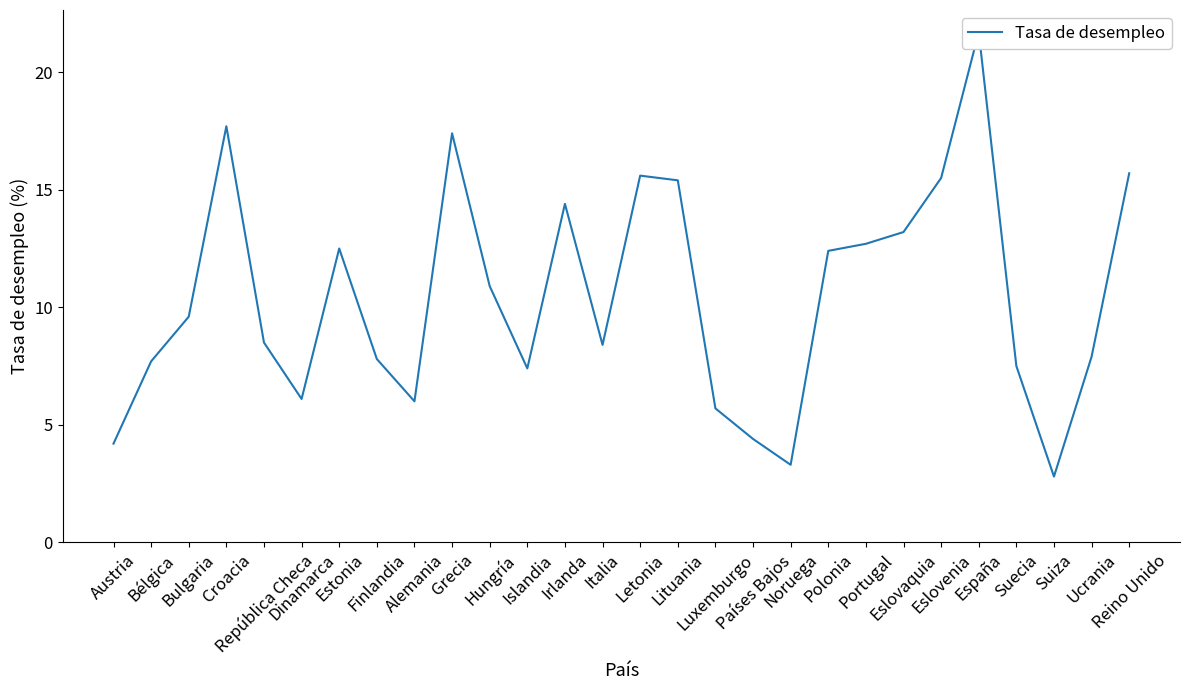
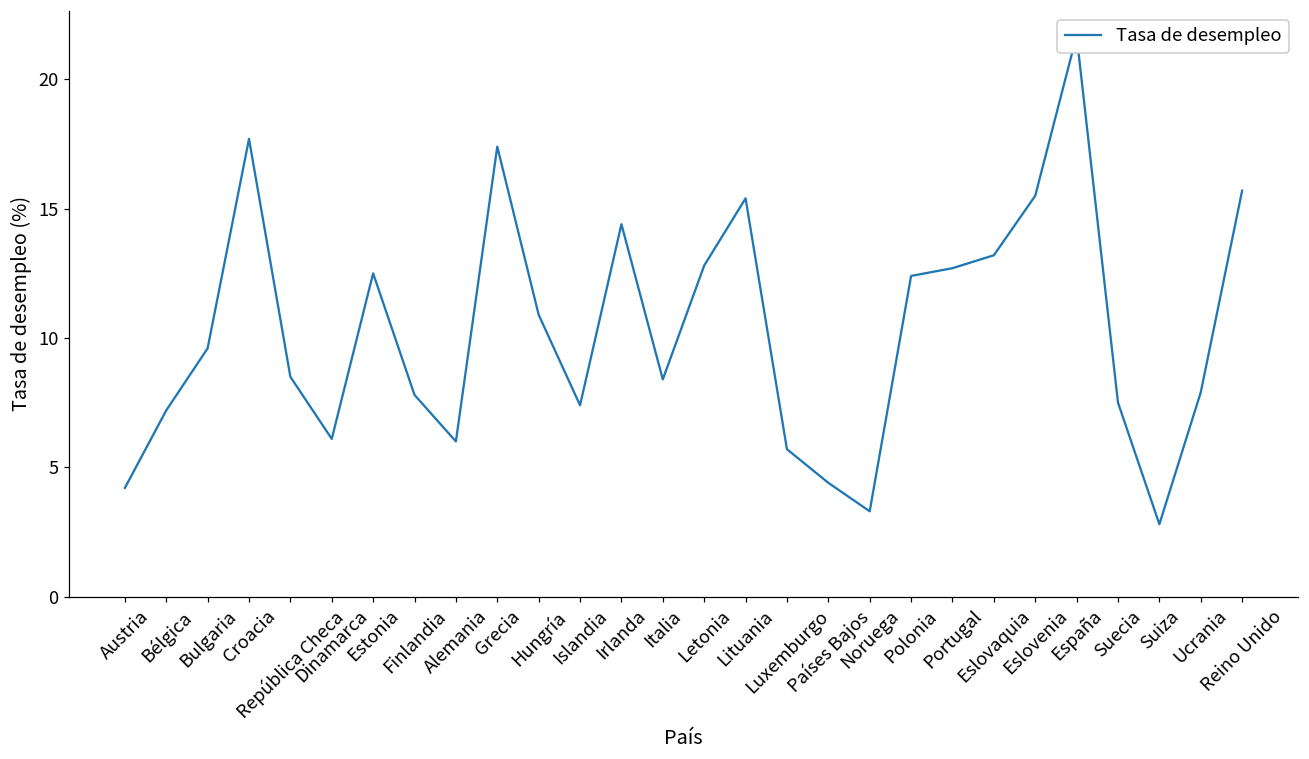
Bélgica: 7.7 -> 7.2
Letonia: 15.6 -> 12.8
